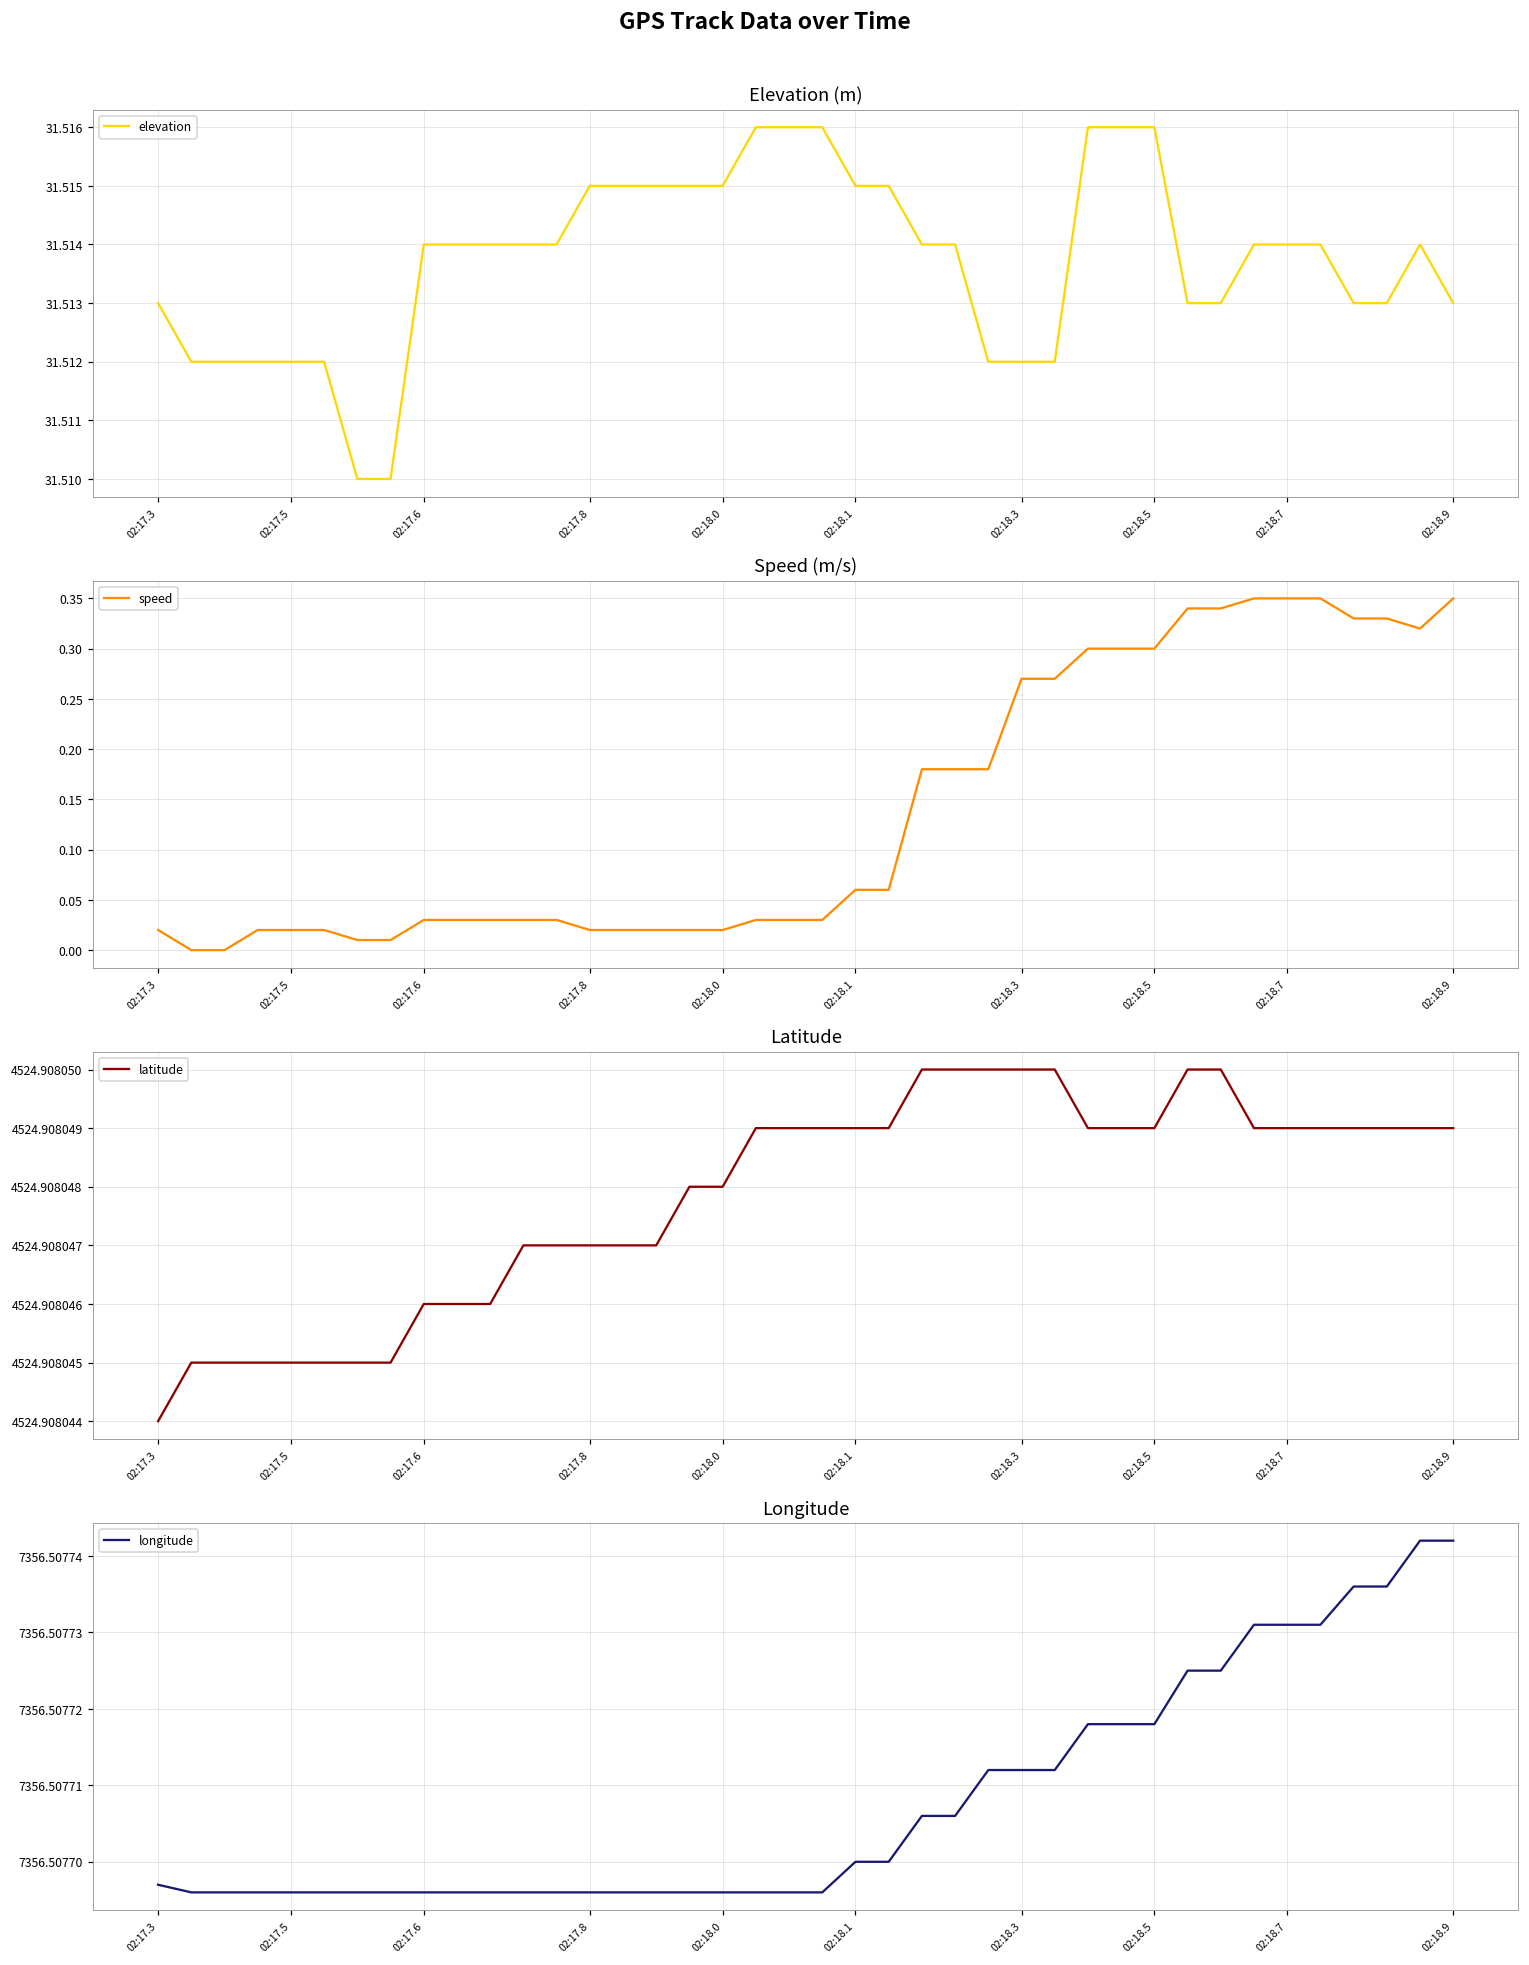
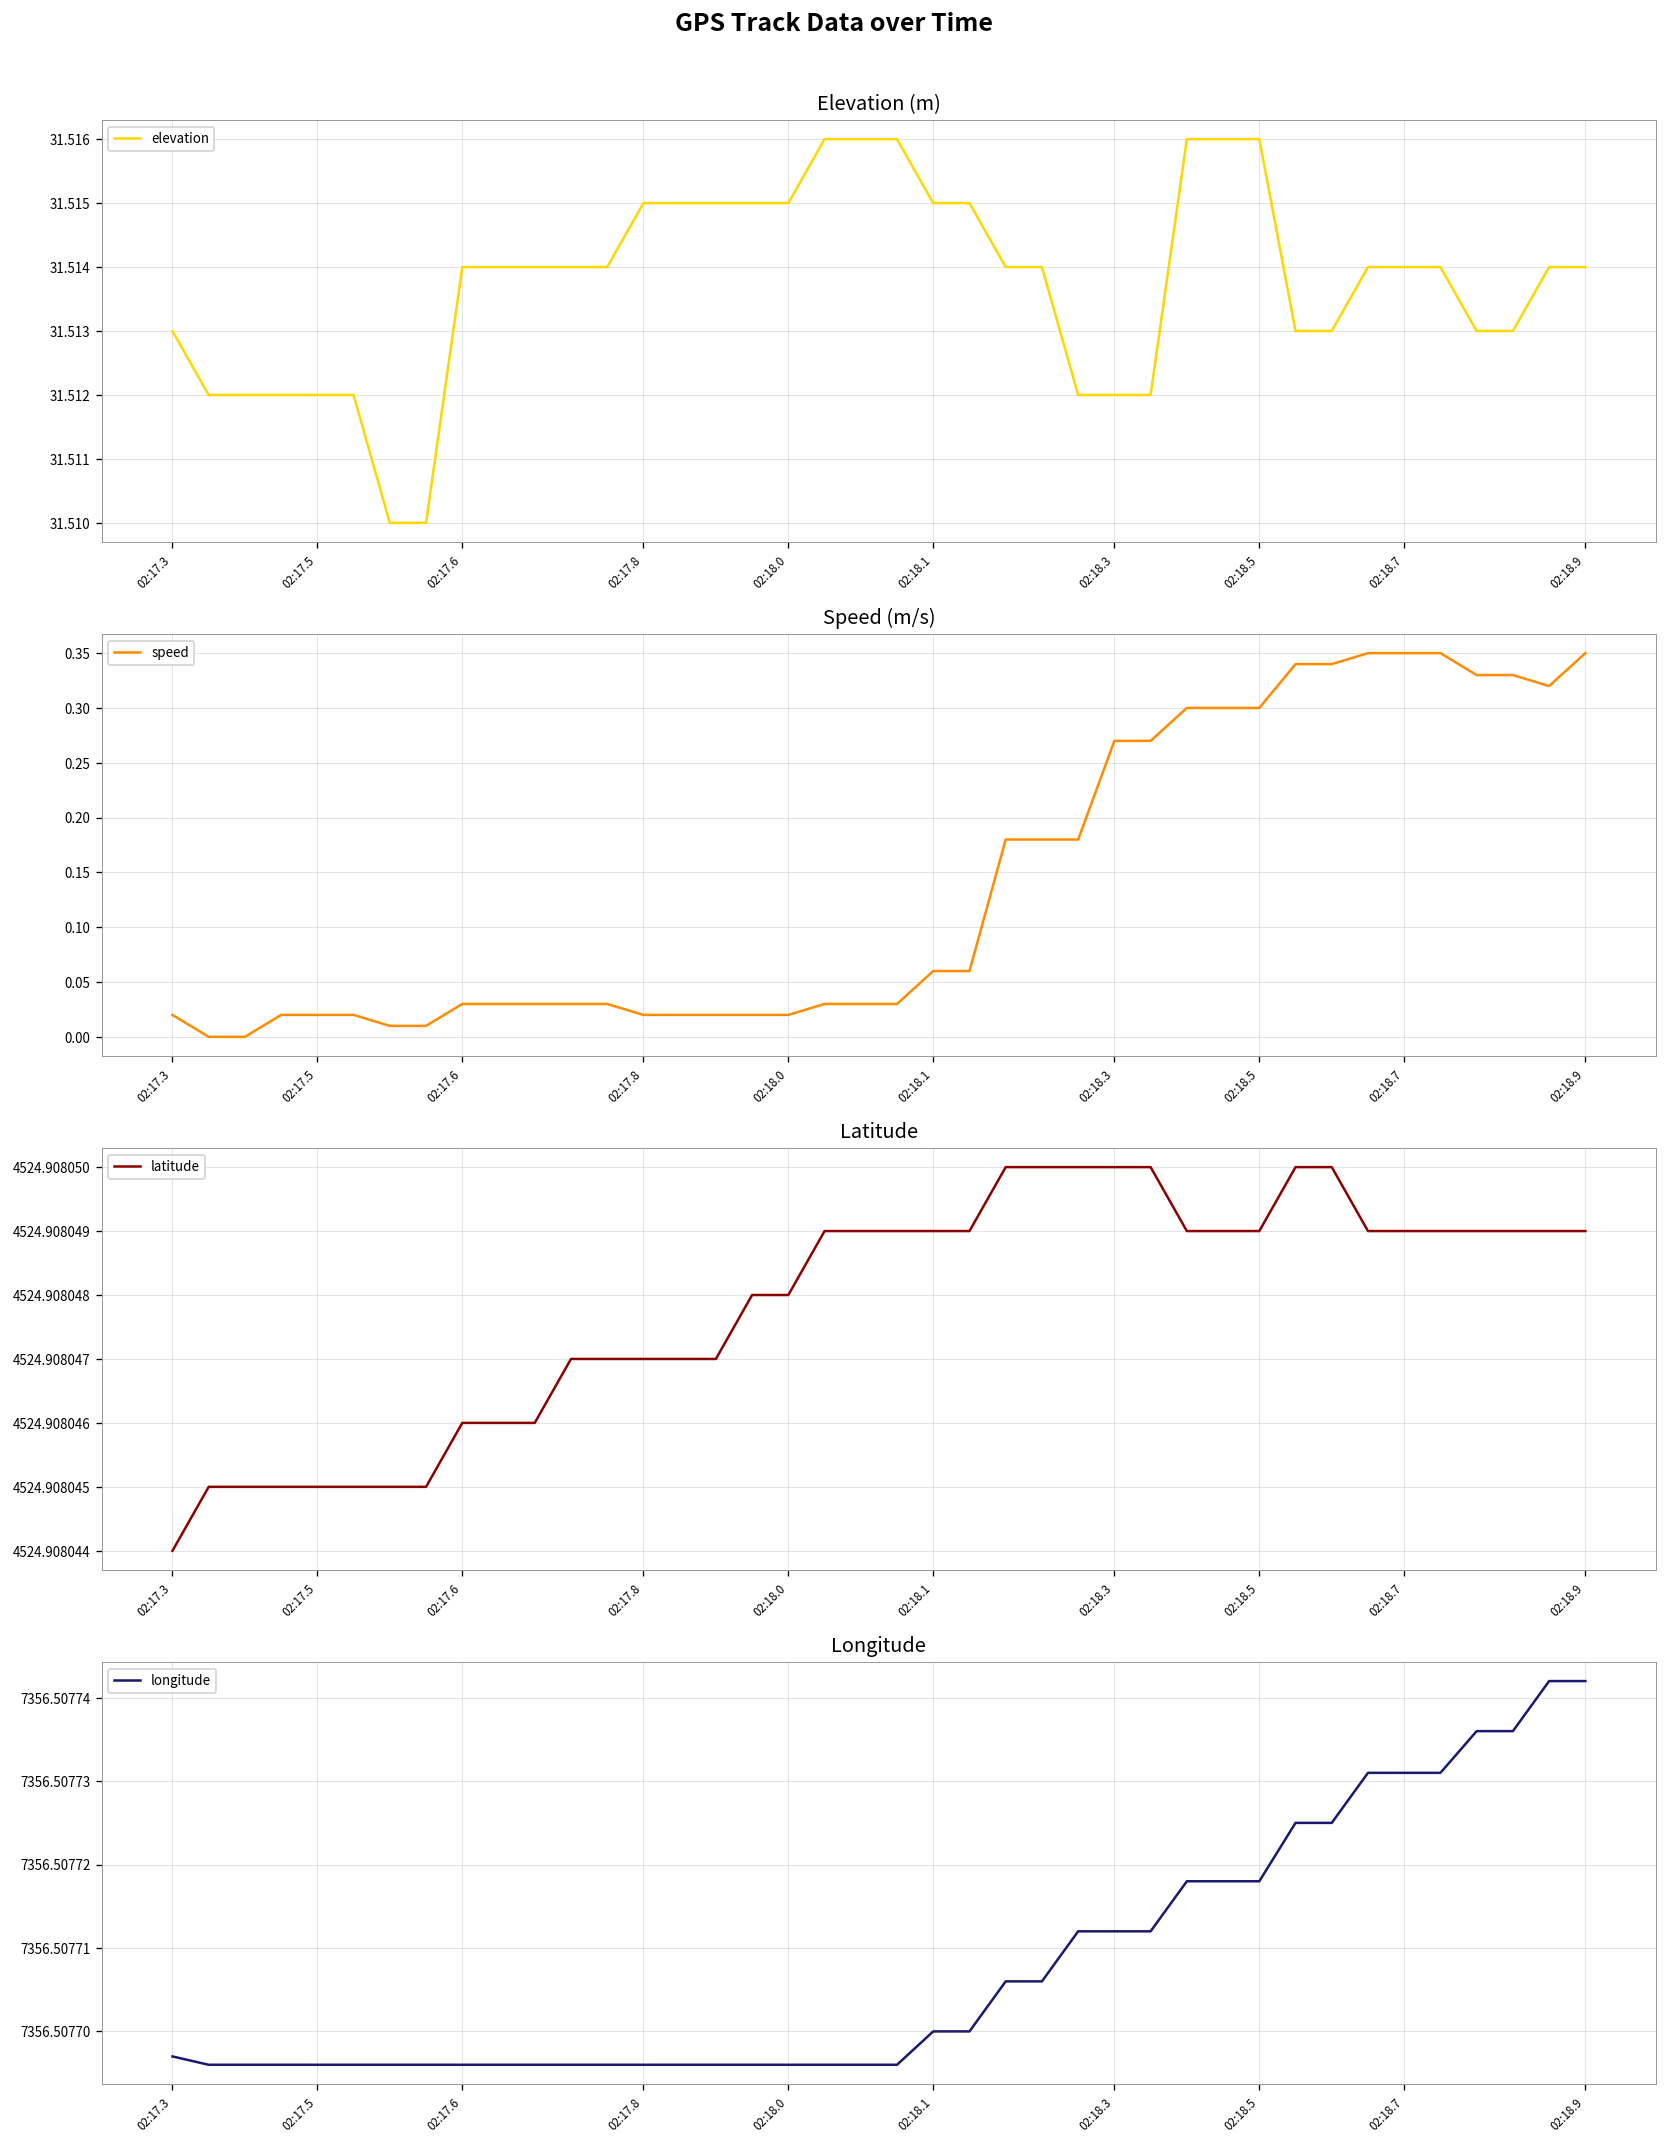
Elevation (m), 02:18.9: 31.513 -> 31.514
